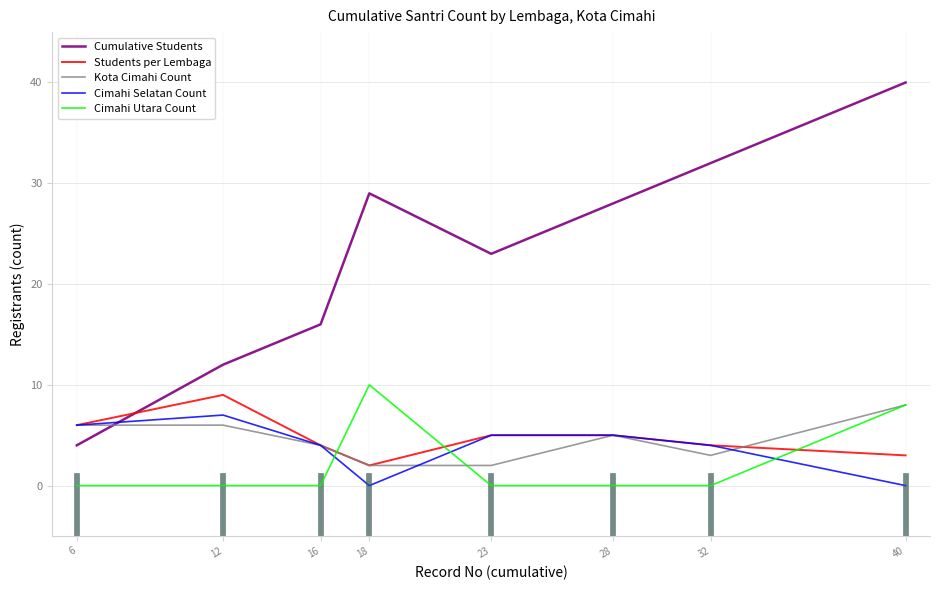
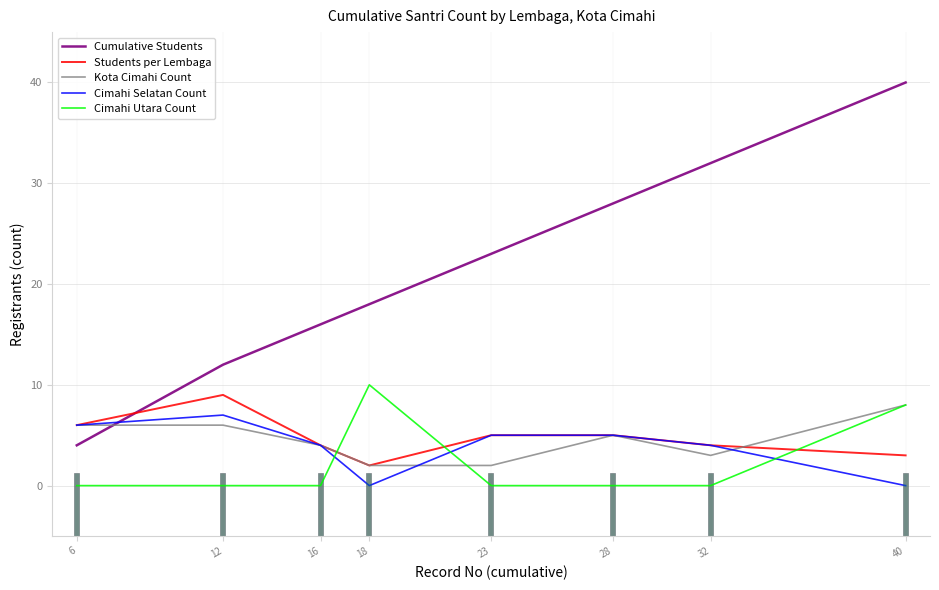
Cumulative Students, 18: 29 -> 18
